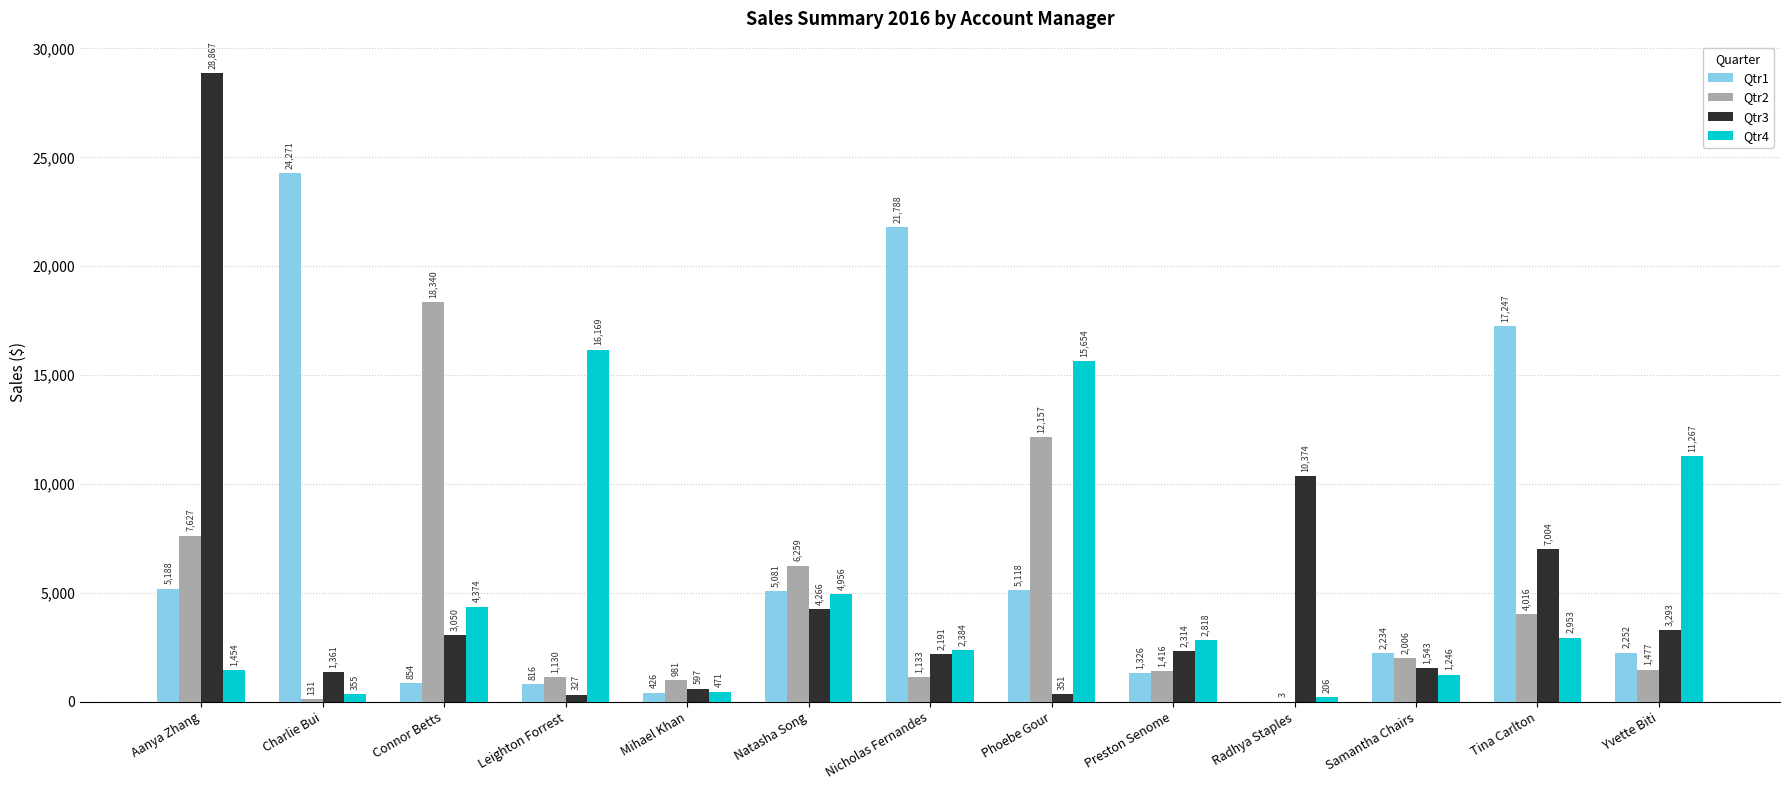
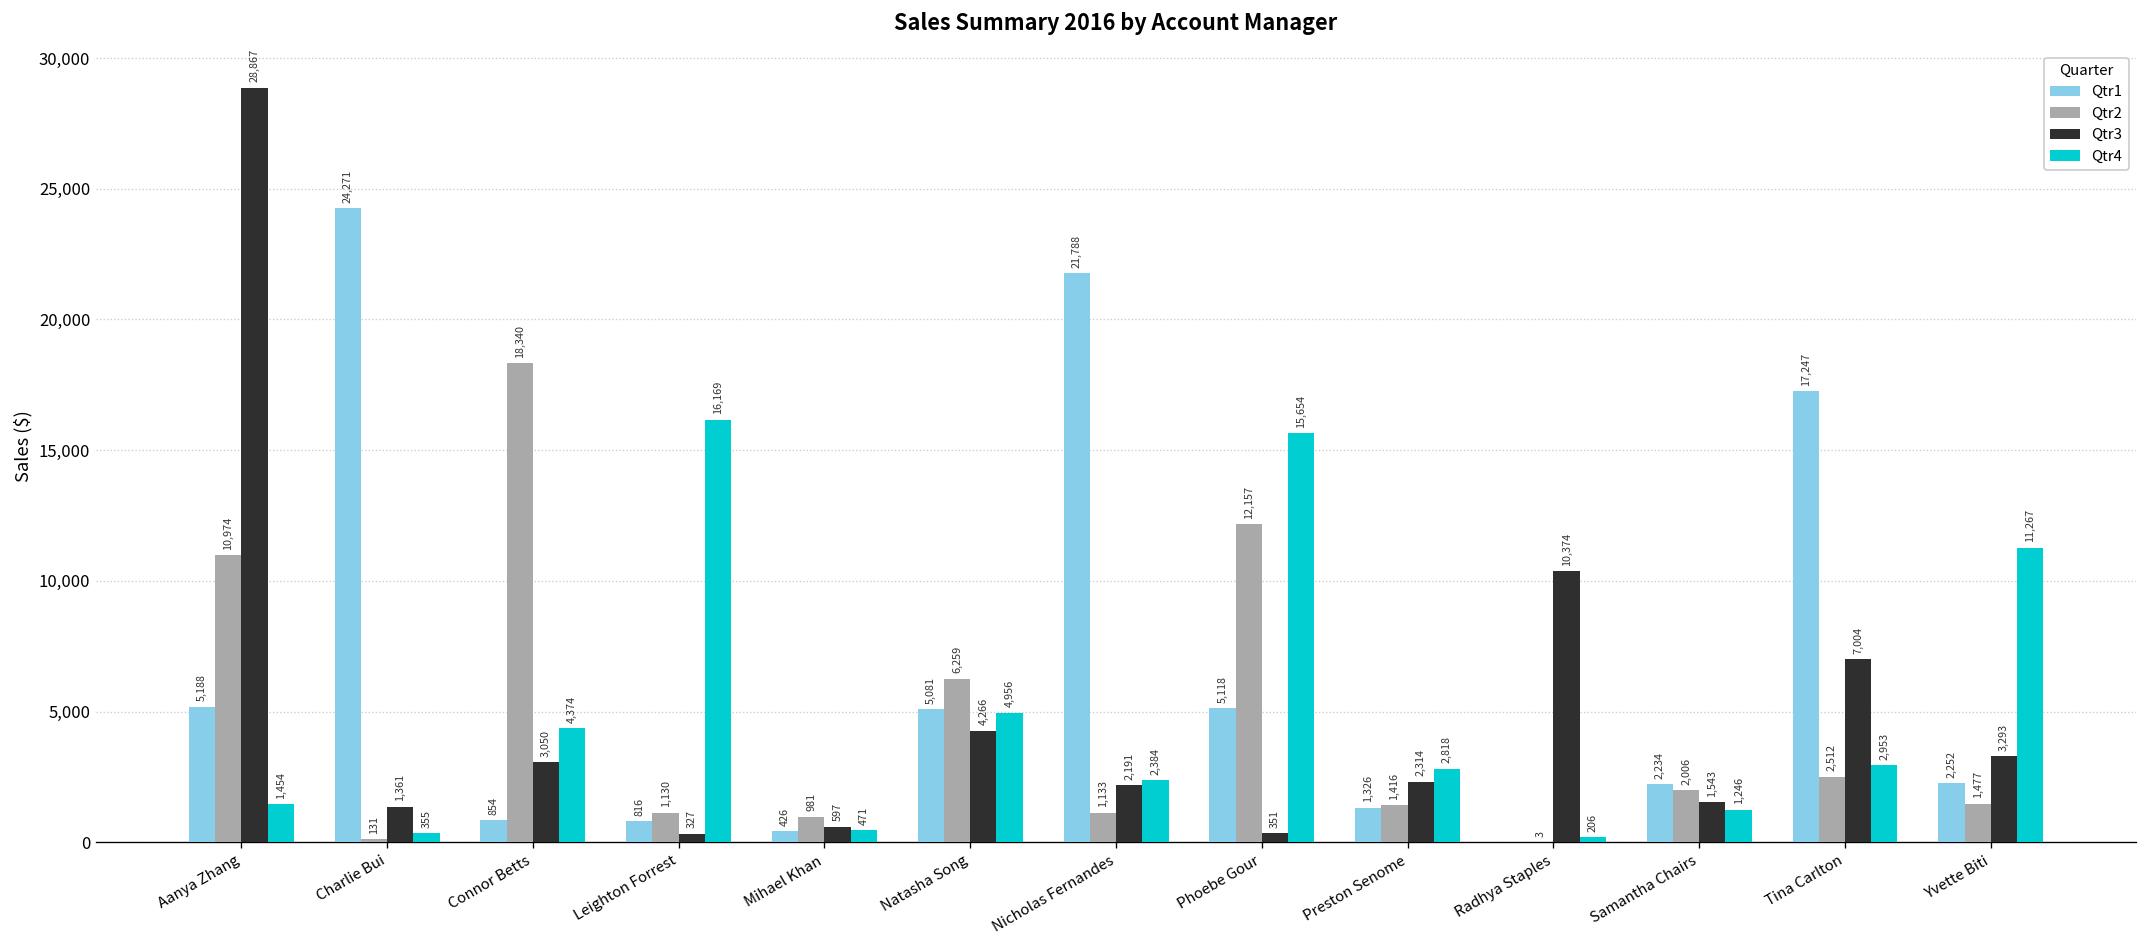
Qtr2, Aanya Zhang: 7,627 -> 10,974
Qtr2, Tina Carlton: 4,016 -> 2,512
